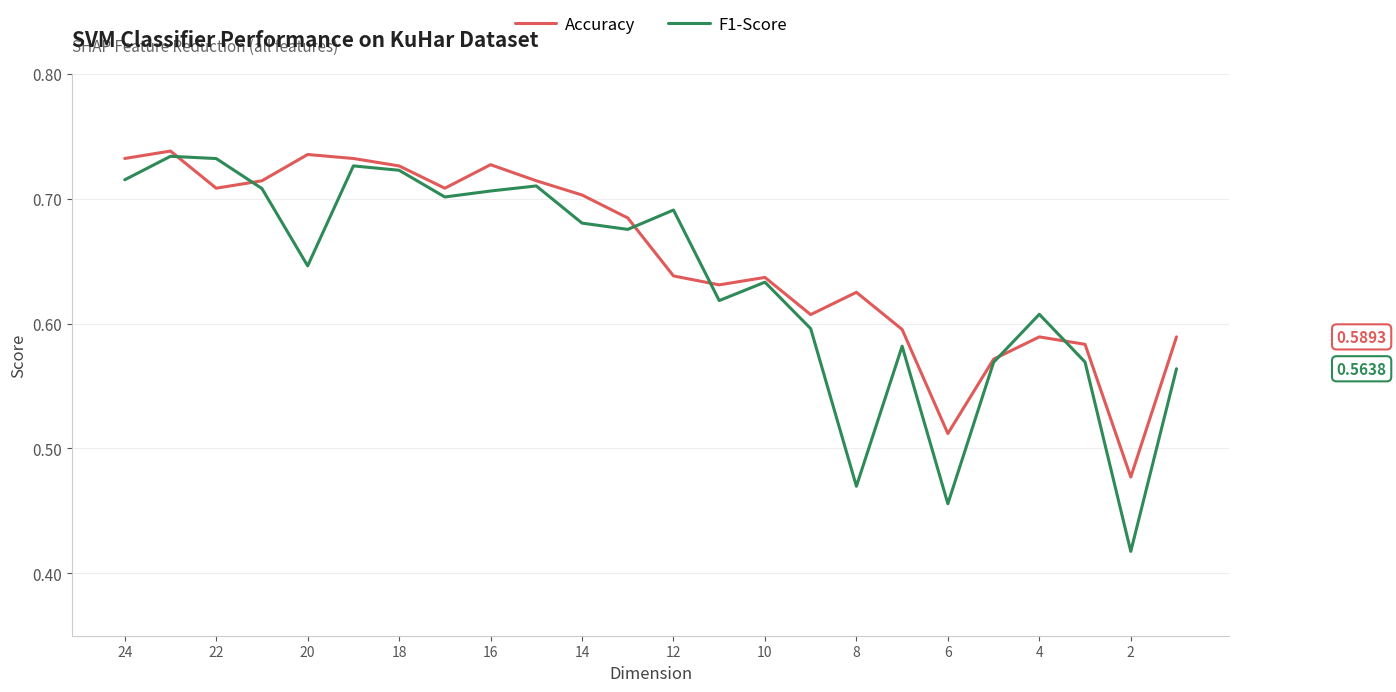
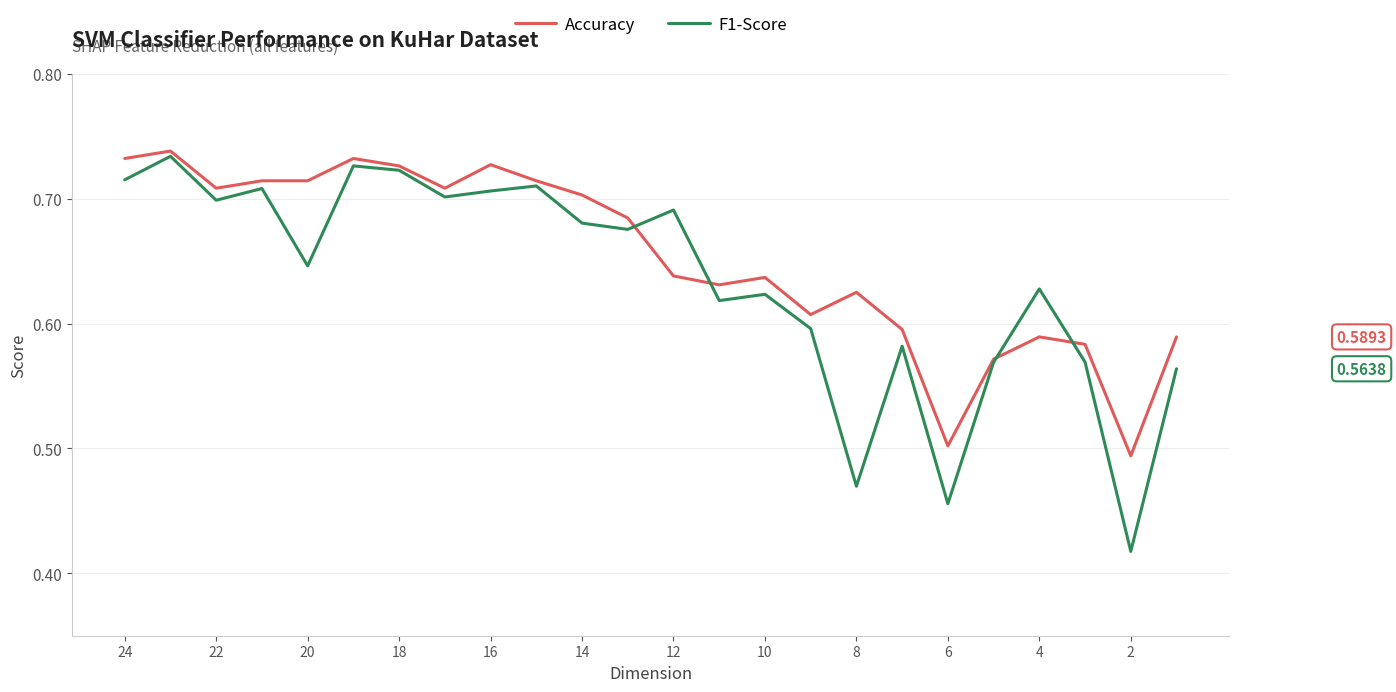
F1-Score, 22: 0.732 -> 0.699
Accuracy, 20: 0.735 -> 0.714
F1-Score, 10: 0.633 -> 0.623
Accuracy, 6: 0.512 -> 0.502
F1-Score, 4: 0.607 -> 0.628
Accuracy, 2: 0.477 -> 0.494
